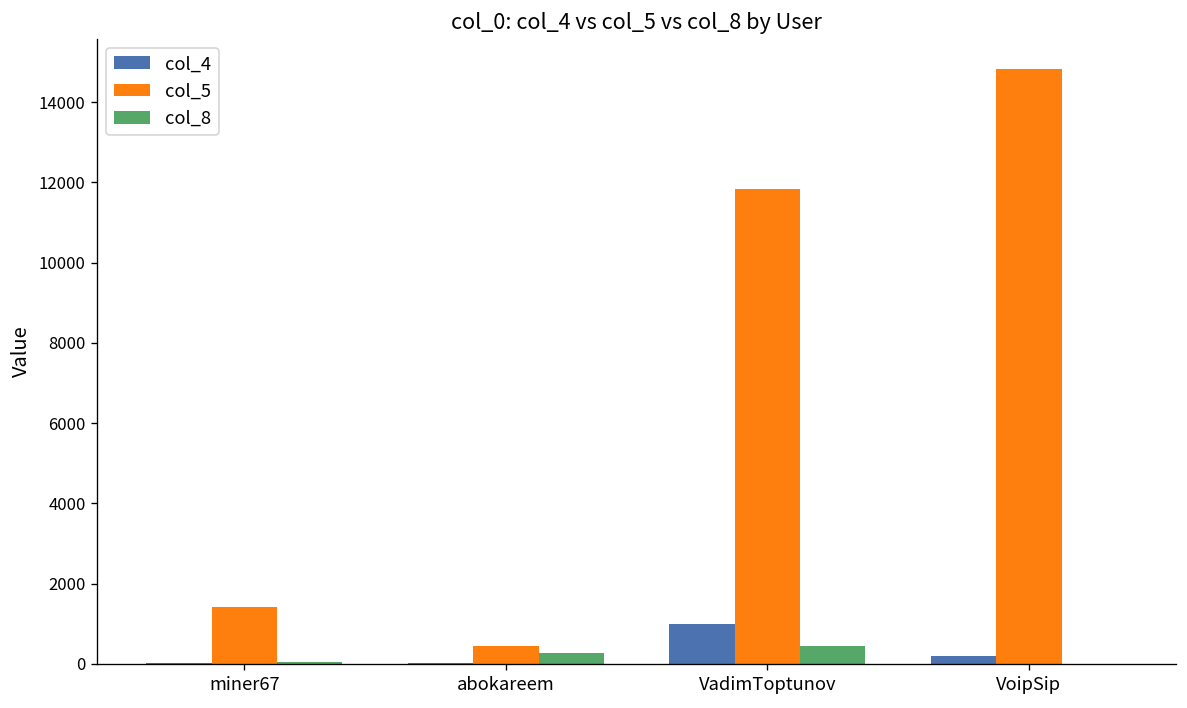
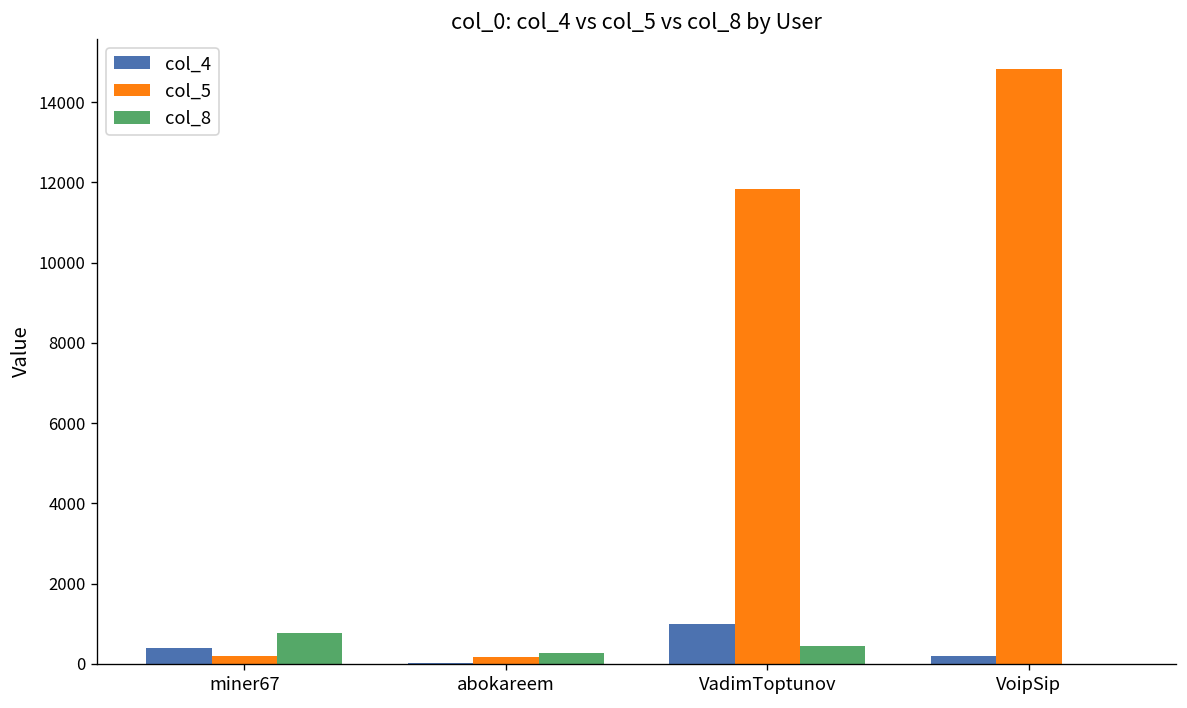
col_4, miner67: 0 -> 400
col_5, miner67: 1400 -> 200
col_8, miner67: 0 -> 800
col_5, abokareem: 400 -> 200
